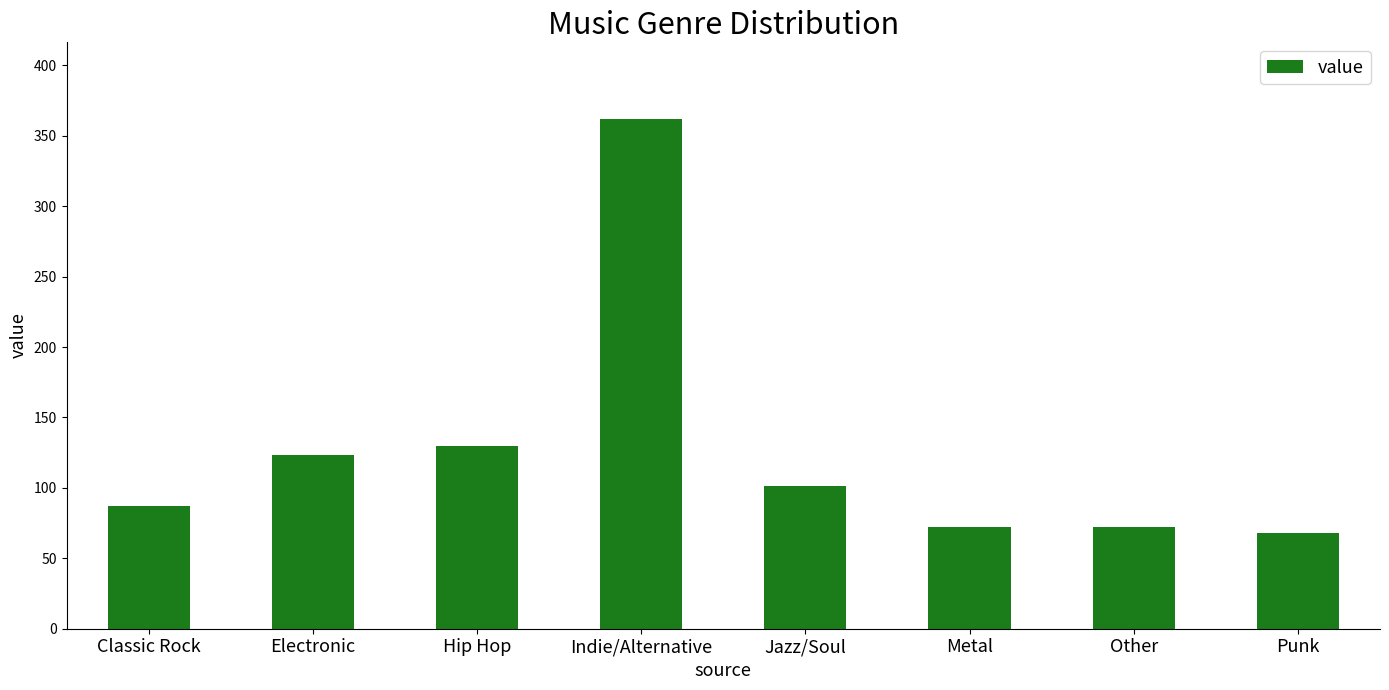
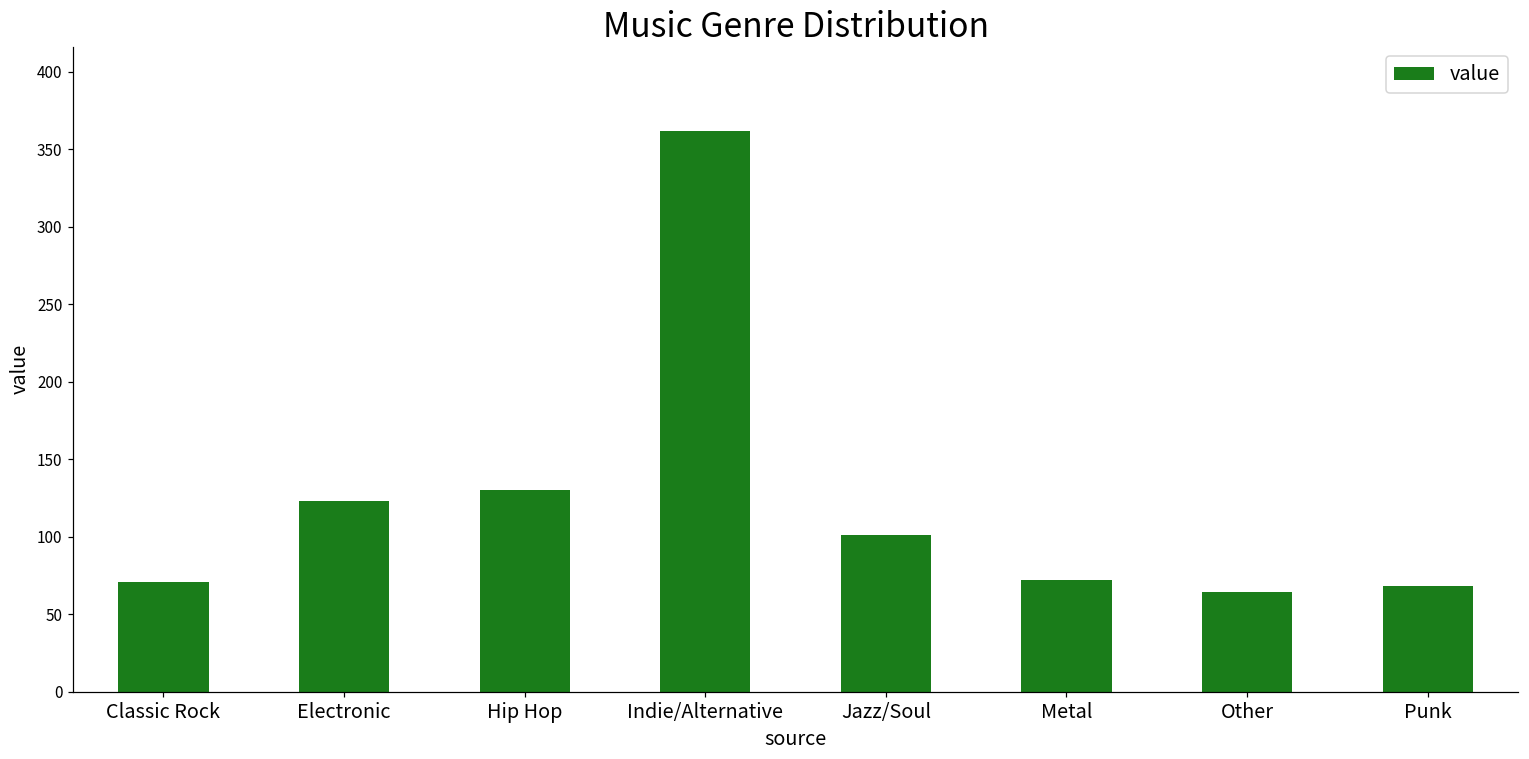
Classic Rock: 87 -> 71
Other: 72 -> 64
